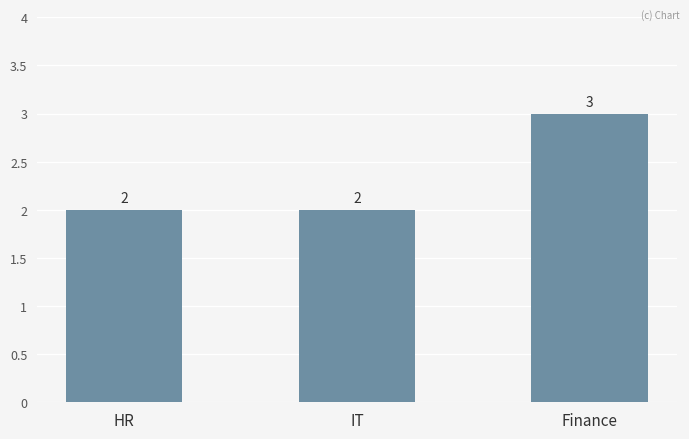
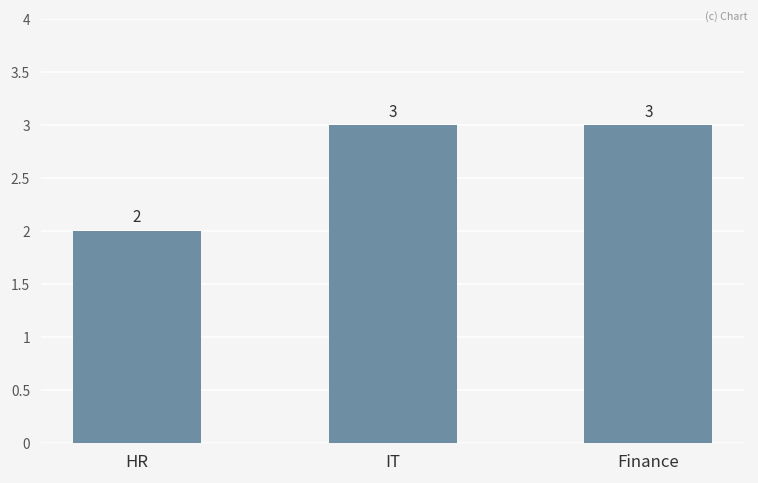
IT: 2 -> 3
